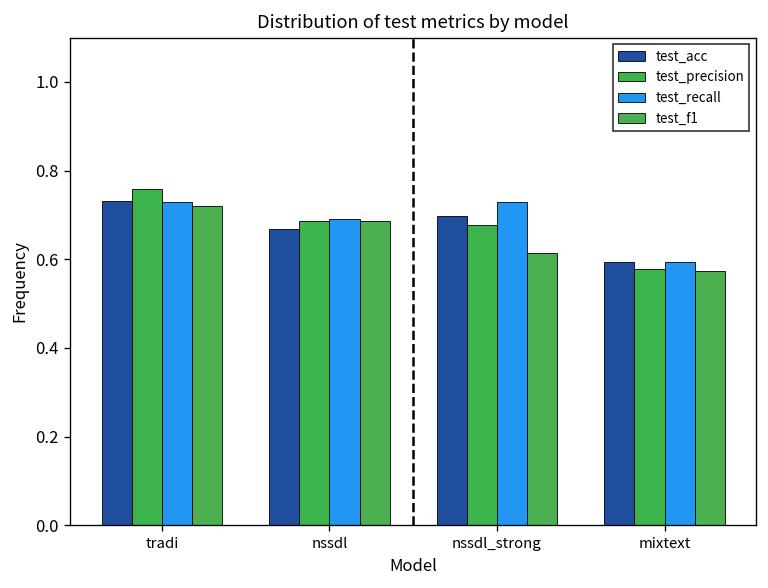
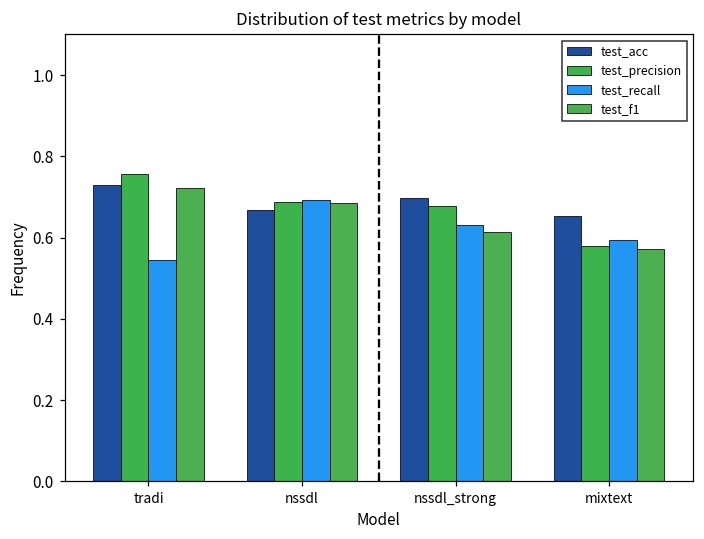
test_recall, tradi: 0.73 -> 0.54
test_recall, nssdl_strong: 0.73 -> 0.63
test_acc, mixtext: 0.59 -> 0.65
